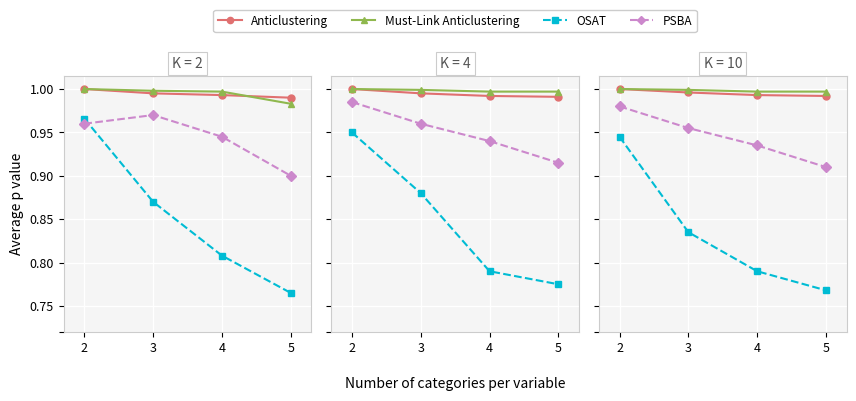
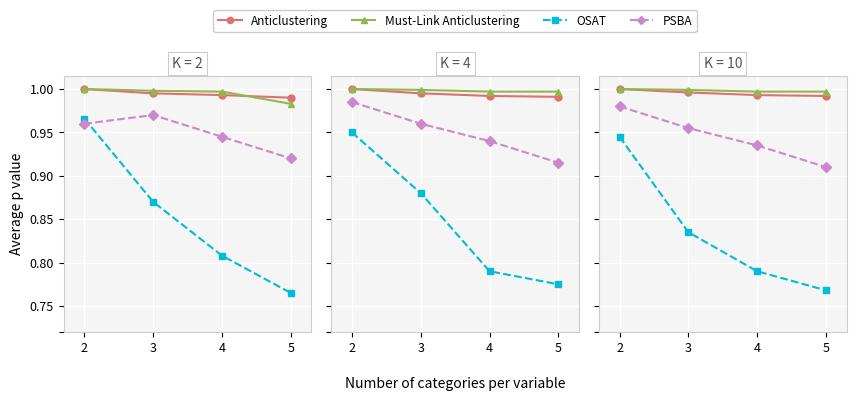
K = 2, PSBA, 5: 0.90 -> 0.92
